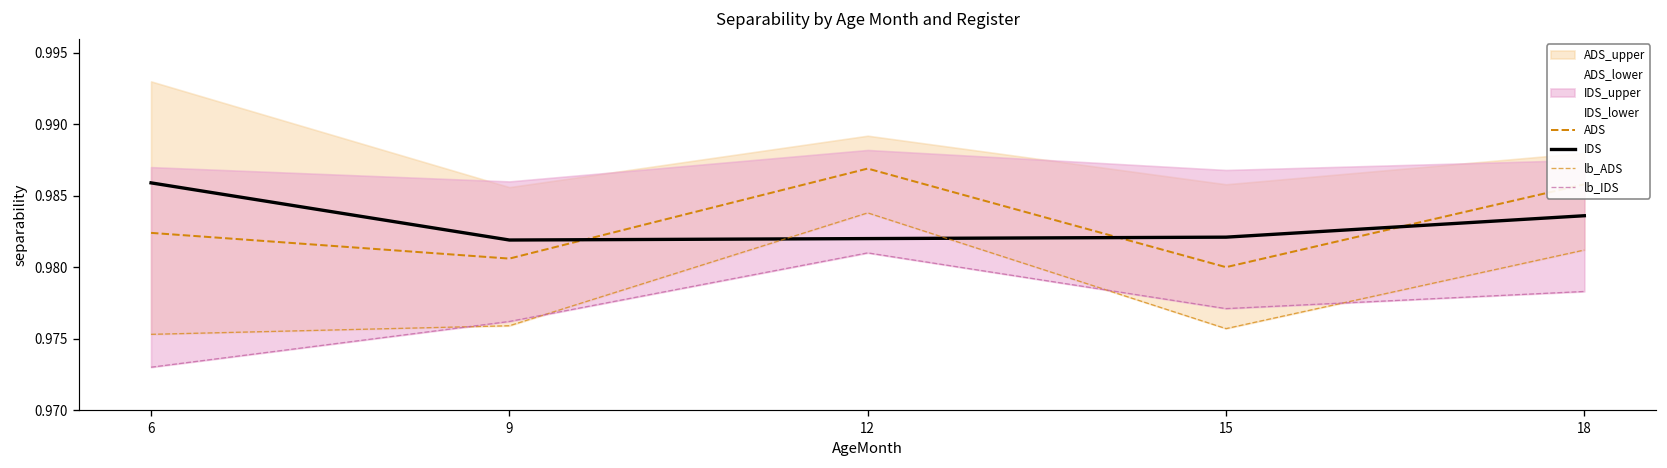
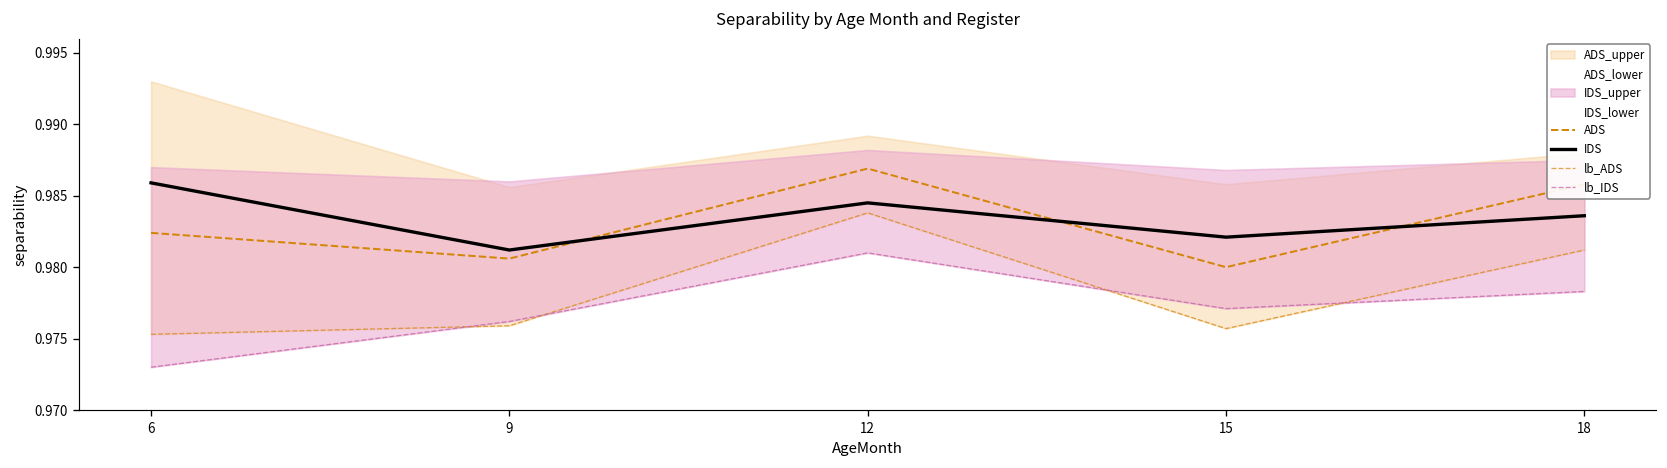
IDS, 9: 0.9819 -> 0.9812
IDS, 12: 0.9820 -> 0.9845
